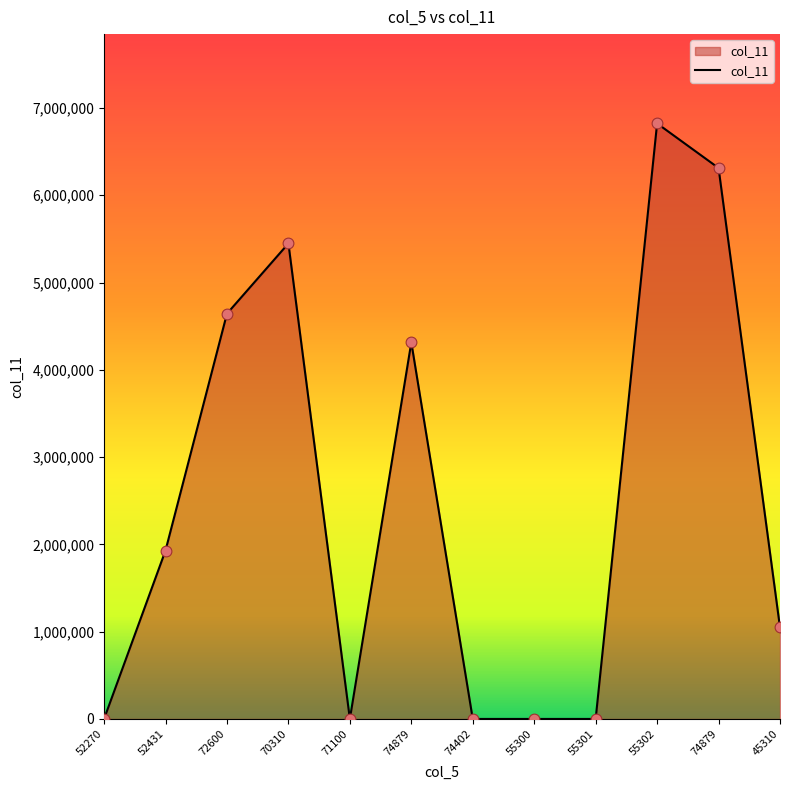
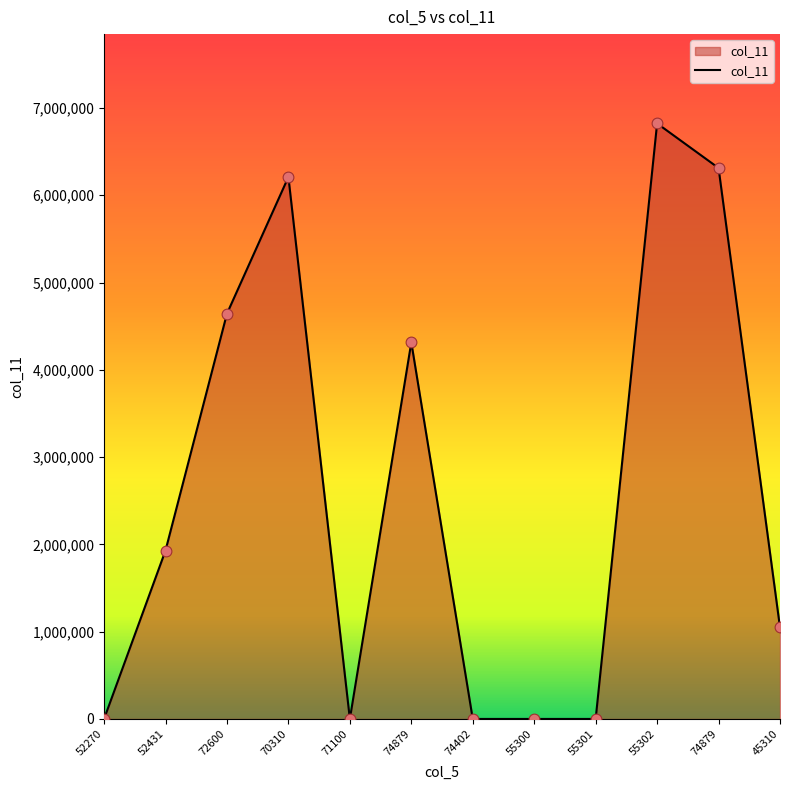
70310: 5,400,000 -> 6,200,000
